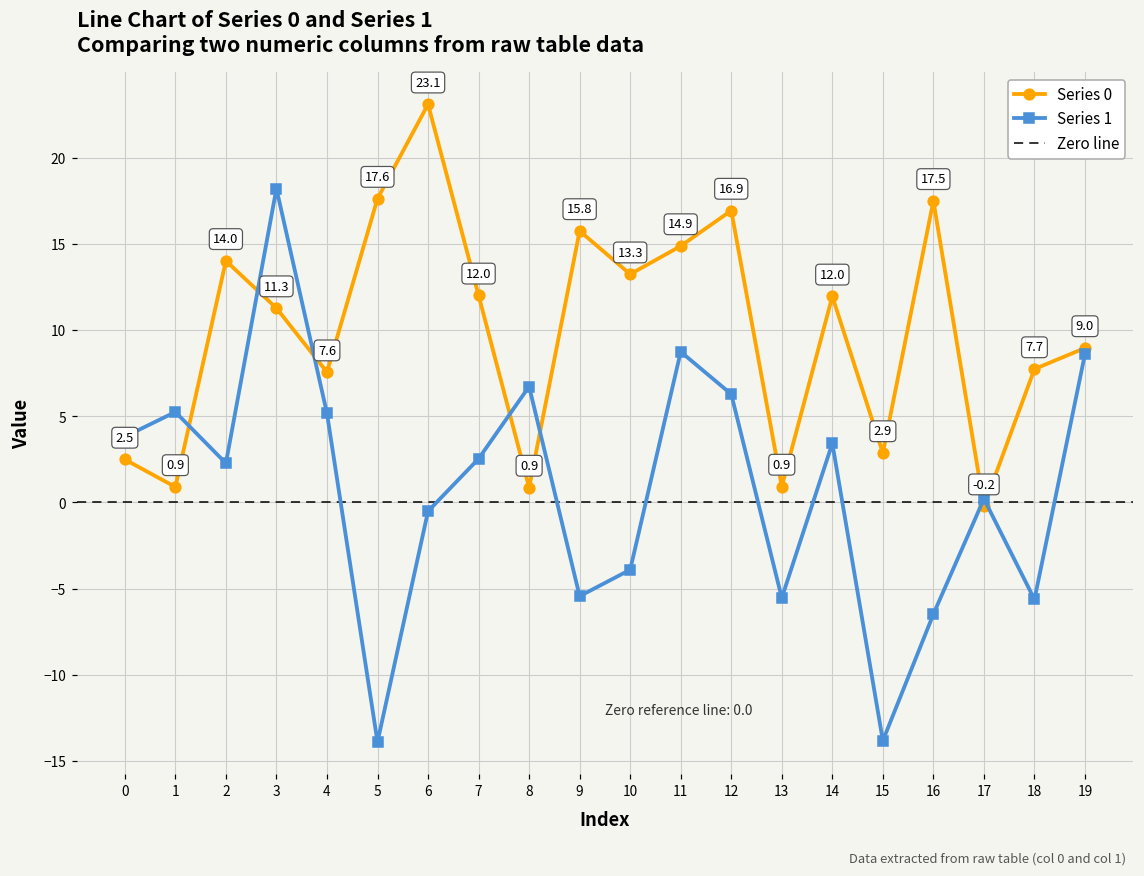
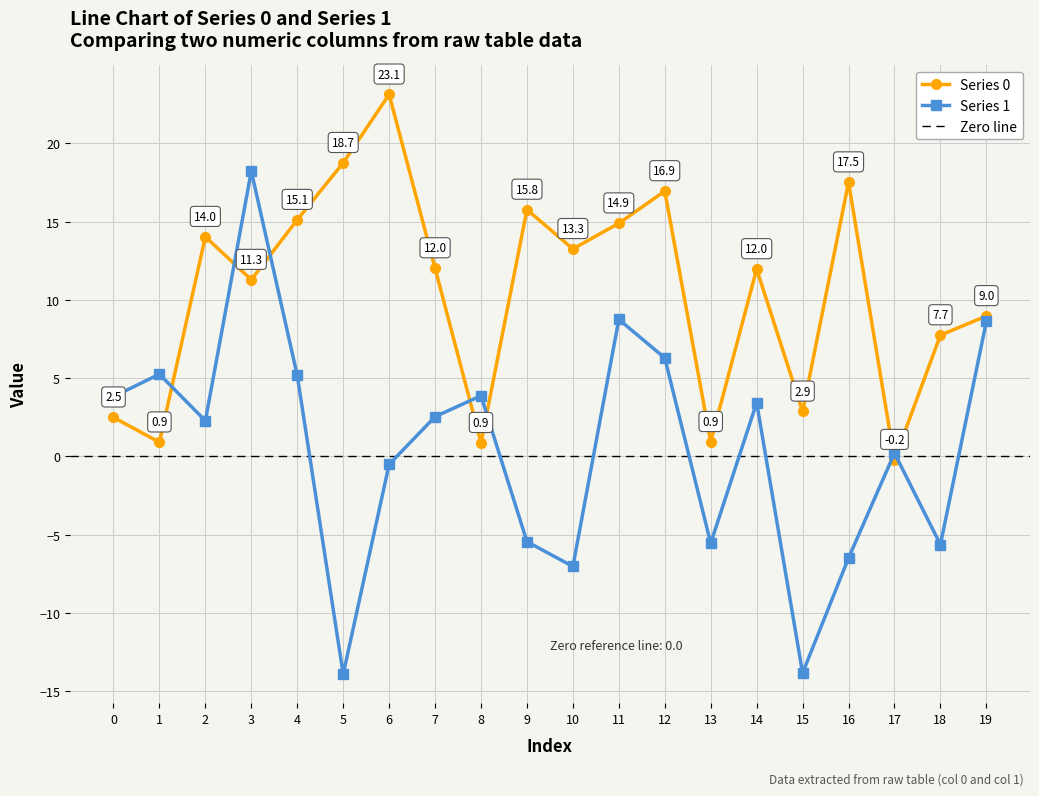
Series 0, 4: 7.6 -> 15.1
Series 0, 5: 17.6 -> 18.7
Series 1, 8: 6.7 -> 3.9
Series 1, 10: -3.9 -> -7.0
